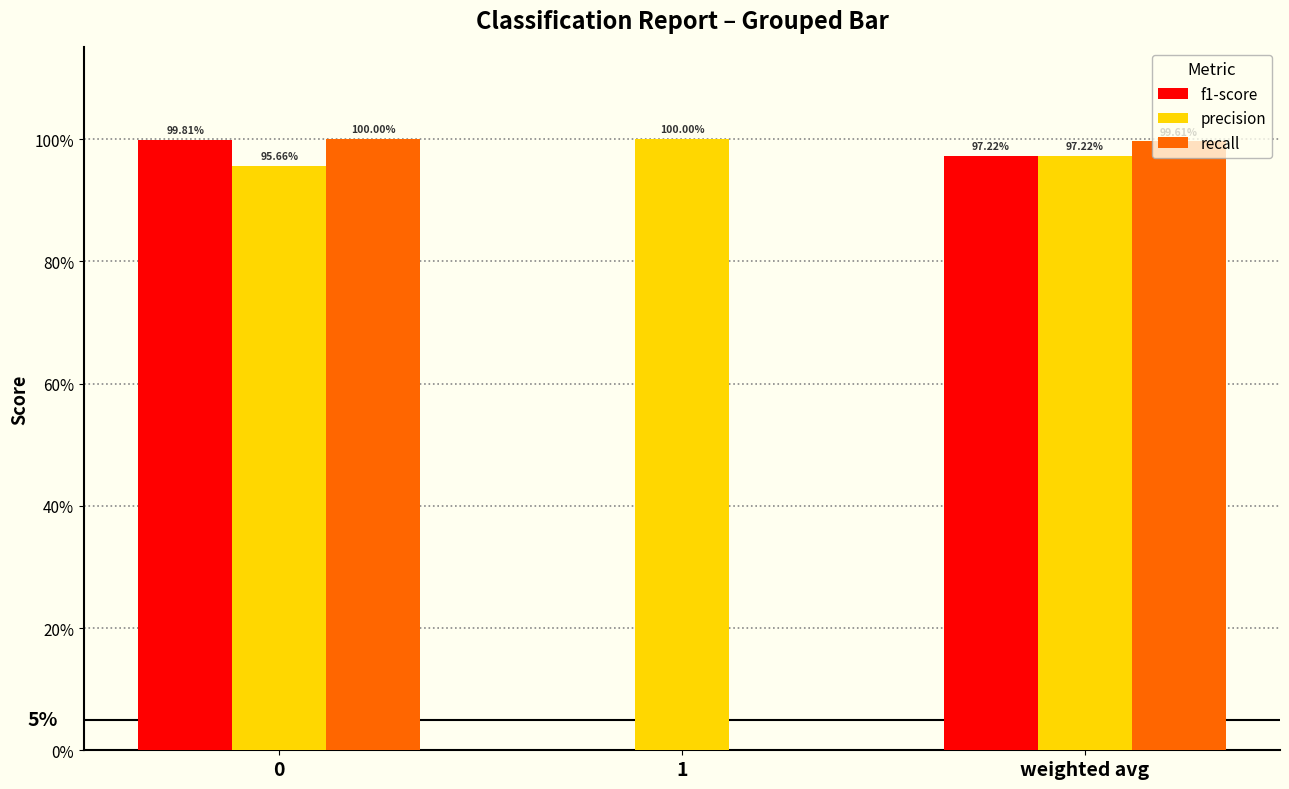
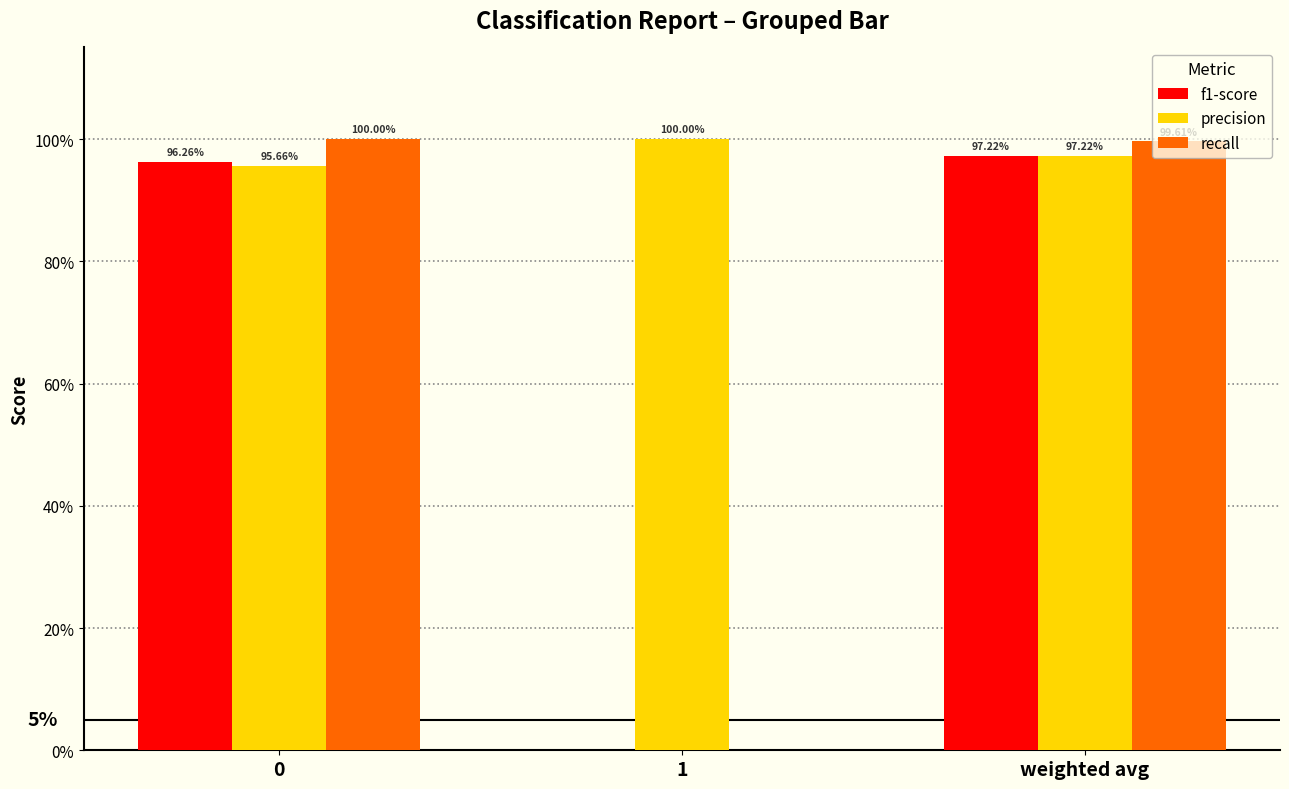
f1-score, 0: 99.81% -> 96.26%
